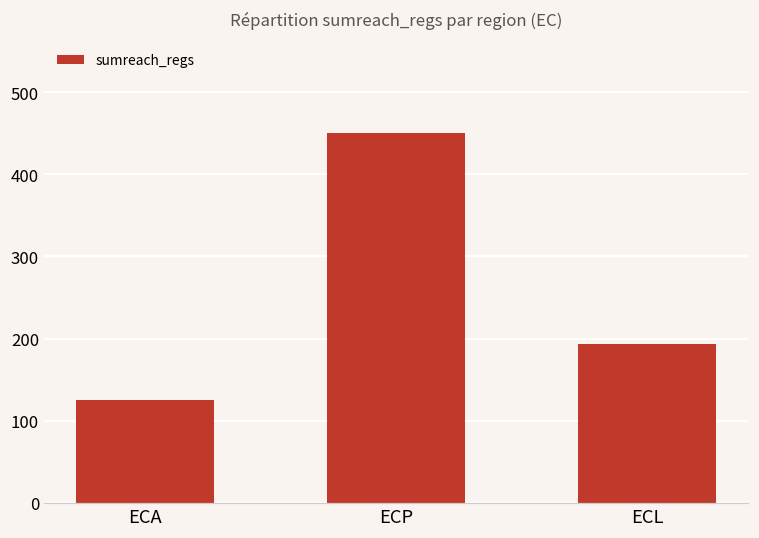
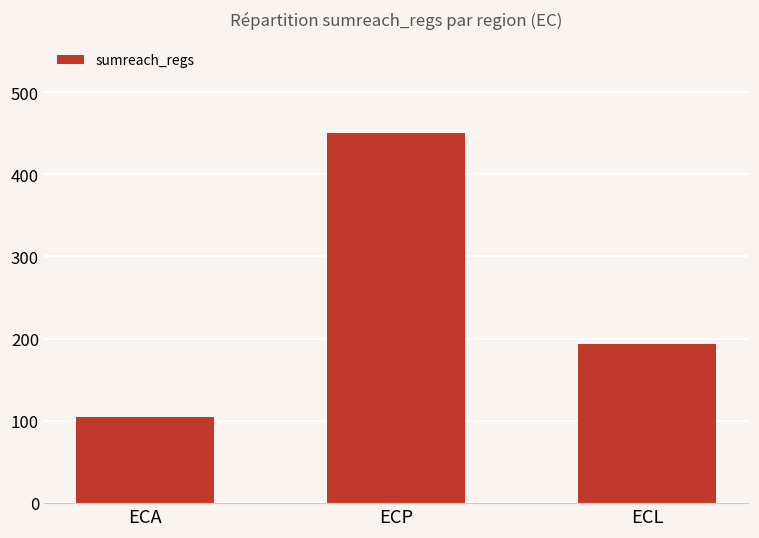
ECA: 130 -> 100
